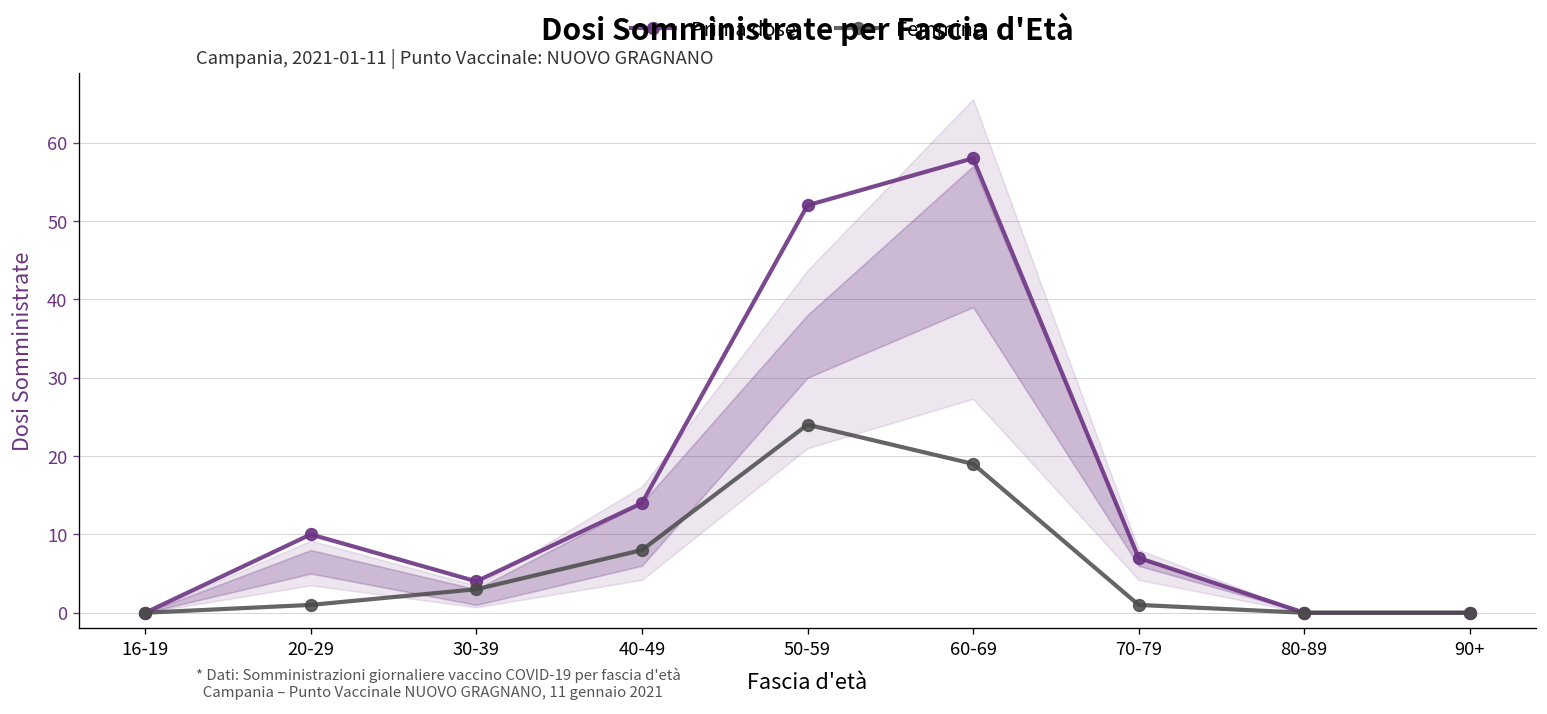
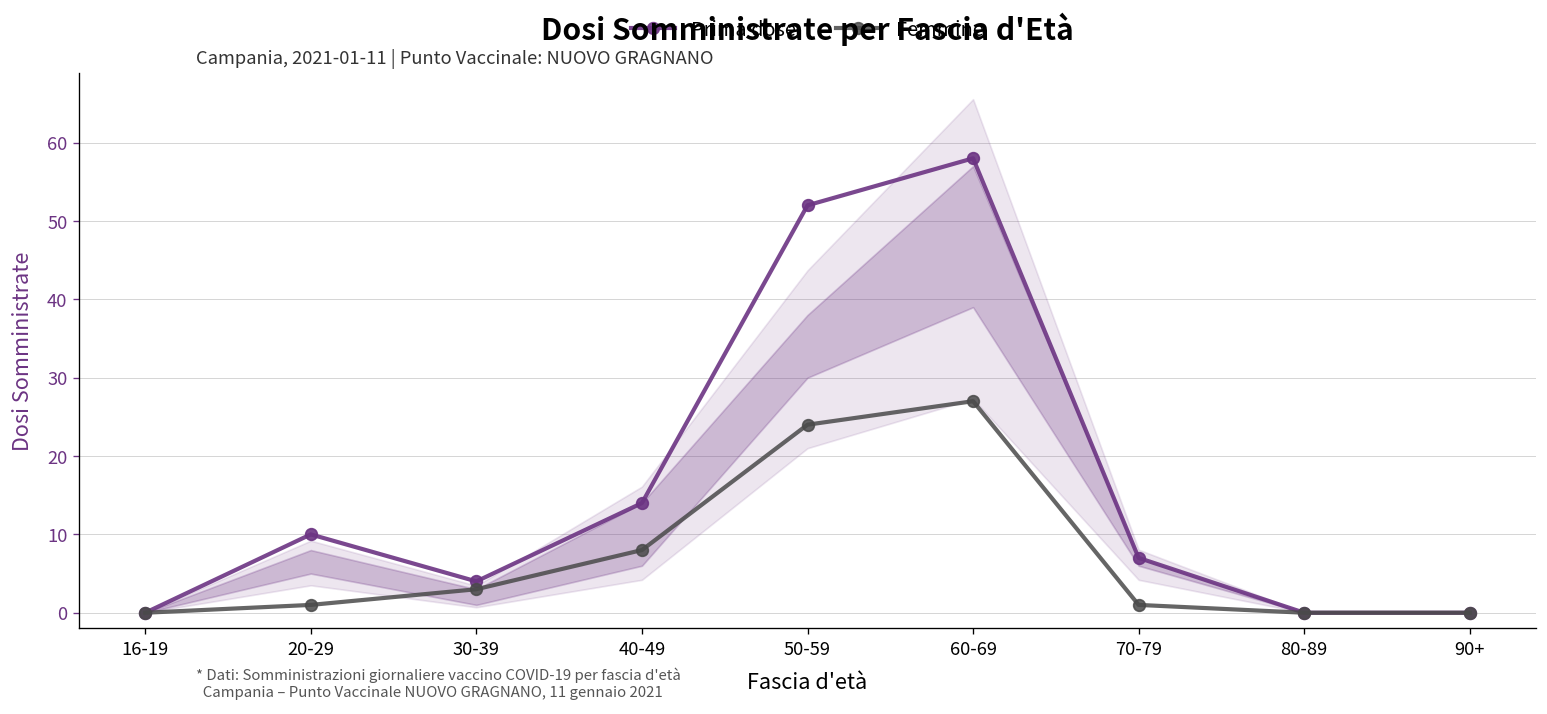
Femmine, 60-69: 19 -> 27
